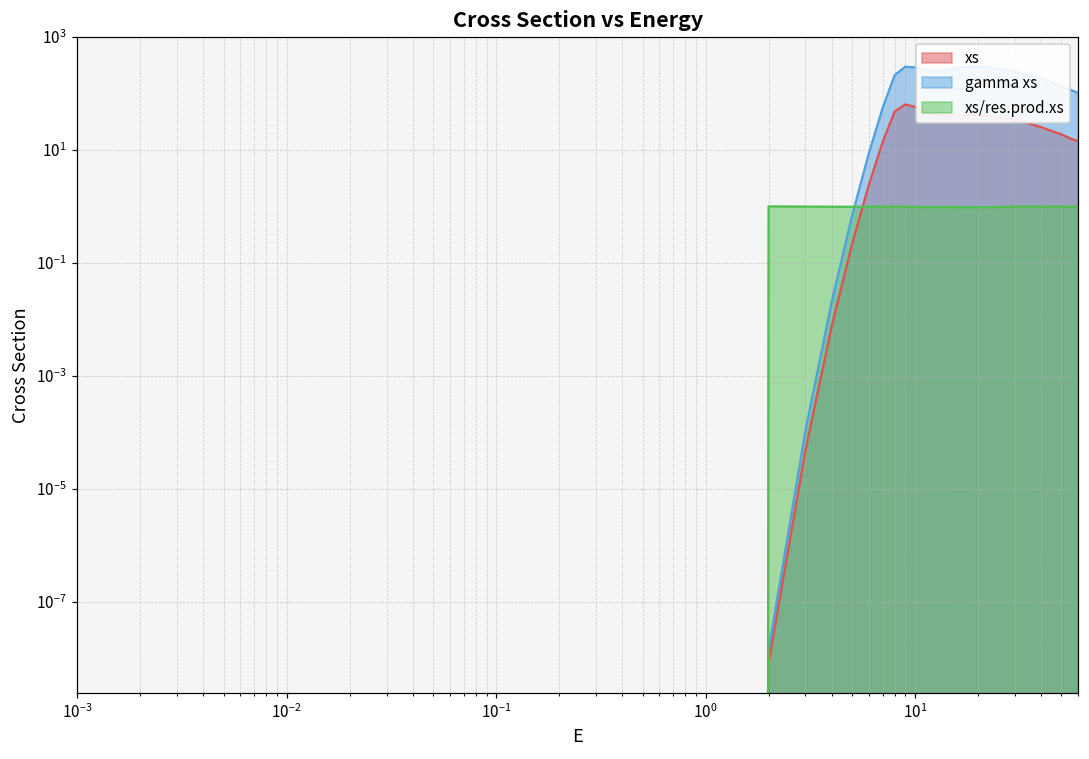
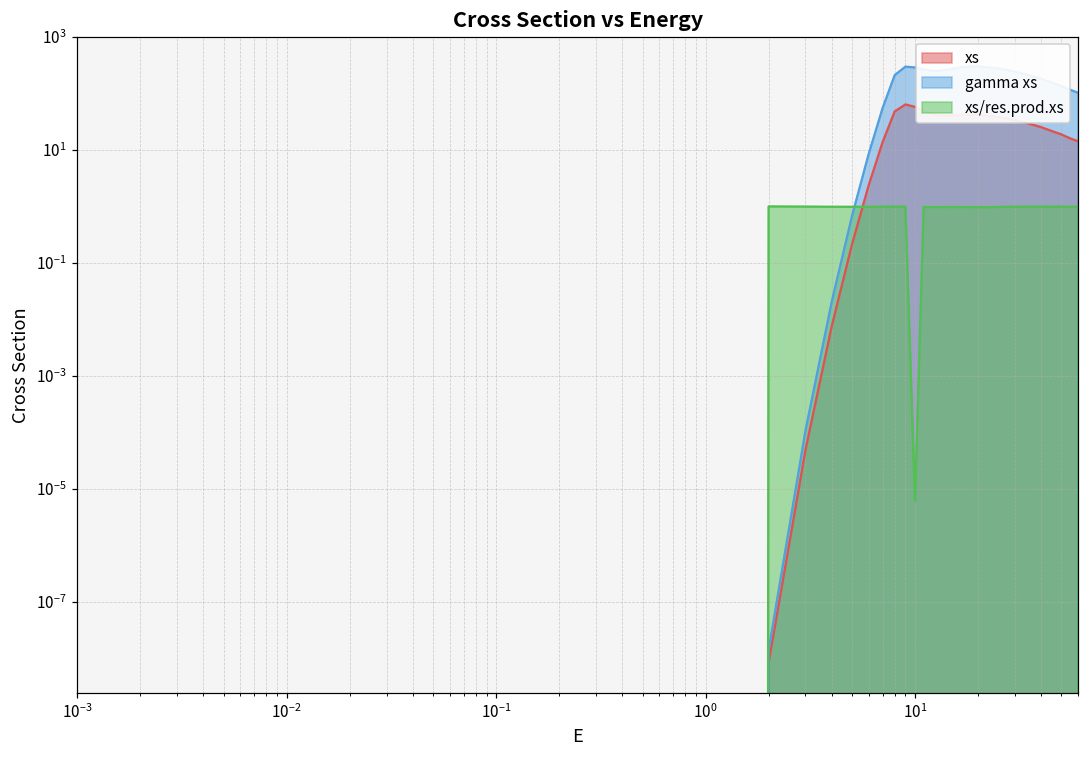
xs/res.prod.xs, 10^1: 1.0 -> 0.000006
